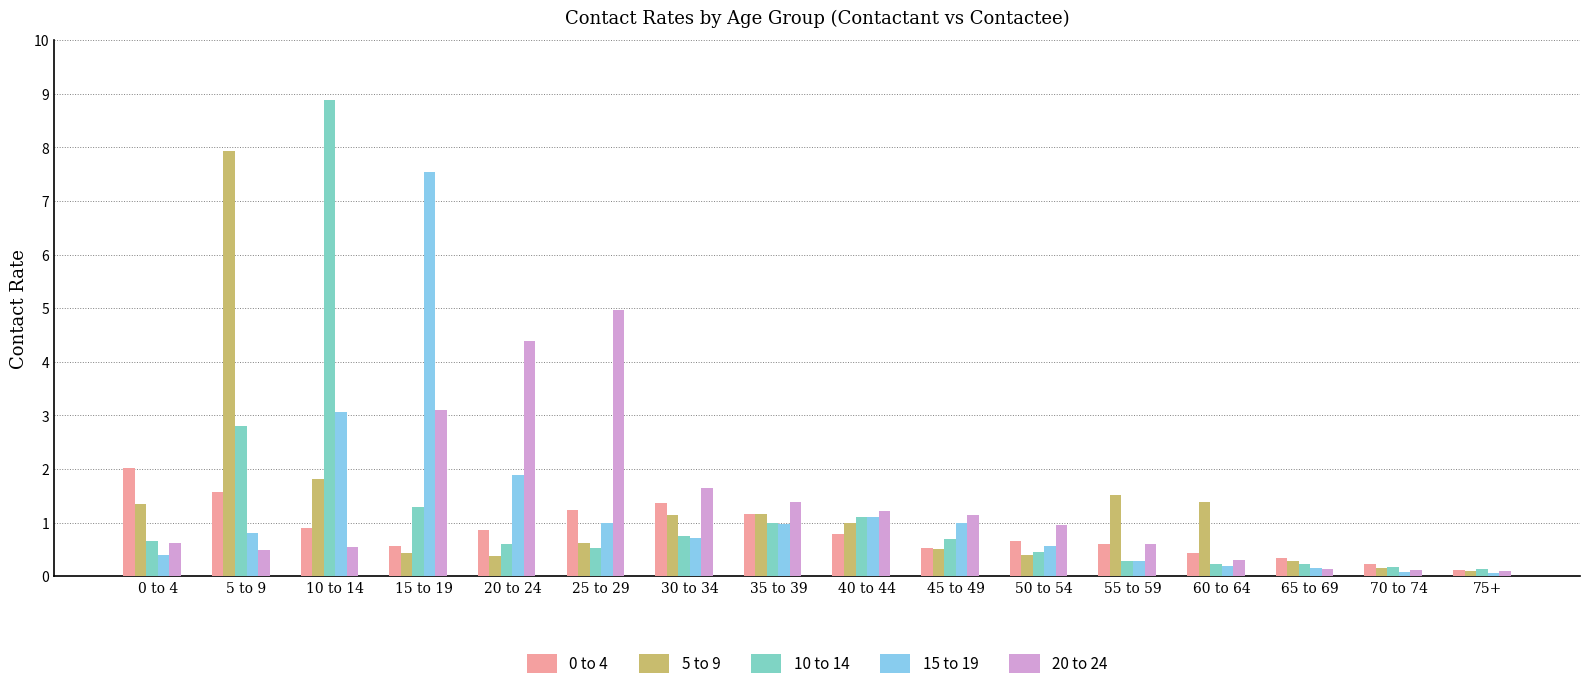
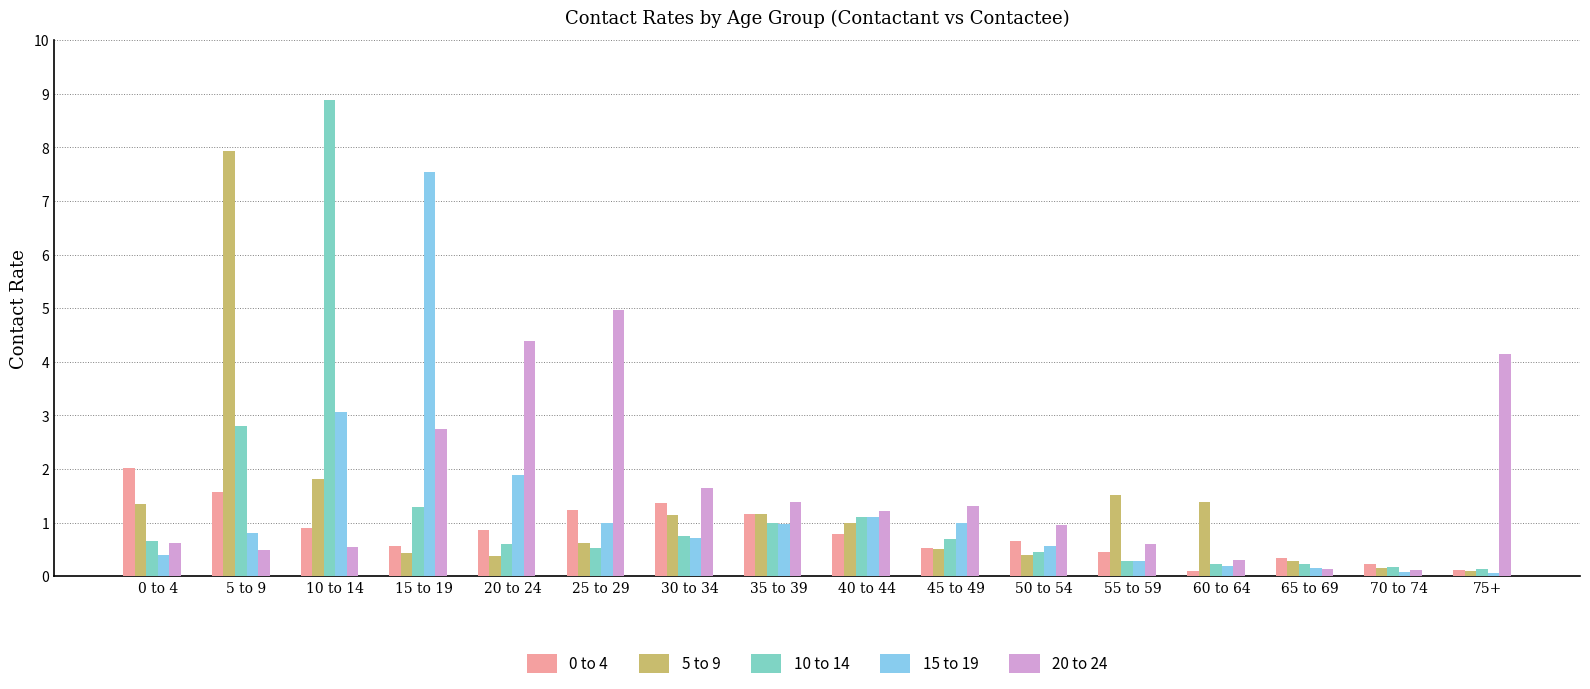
20 to 24, 15 to 19: 3.1 -> 2.8
20 to 24, 45 to 49: 1.1 -> 1.3
0 to 4, 55 to 59: 0.6 -> 0.4
0 to 4, 60 to 64: 0.4 -> 0.1
20 to 24, 75+: 0.1 -> 4.1
